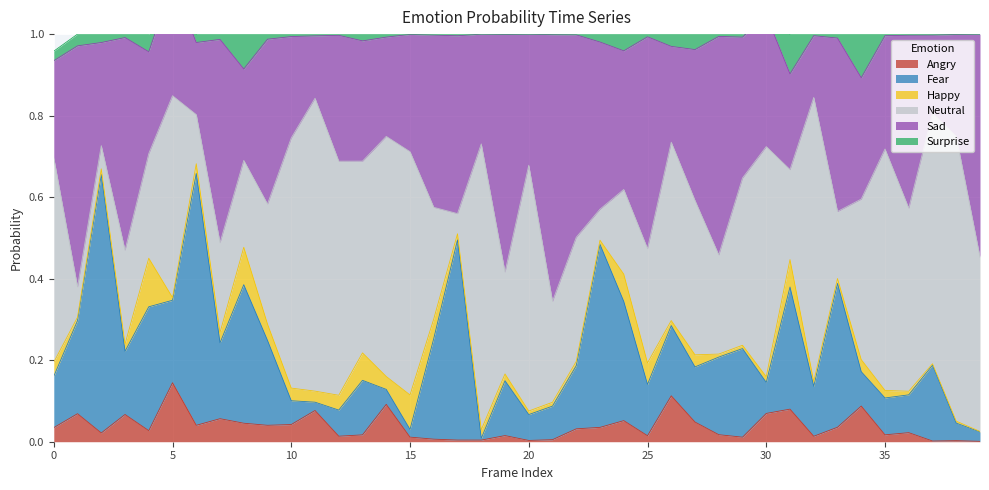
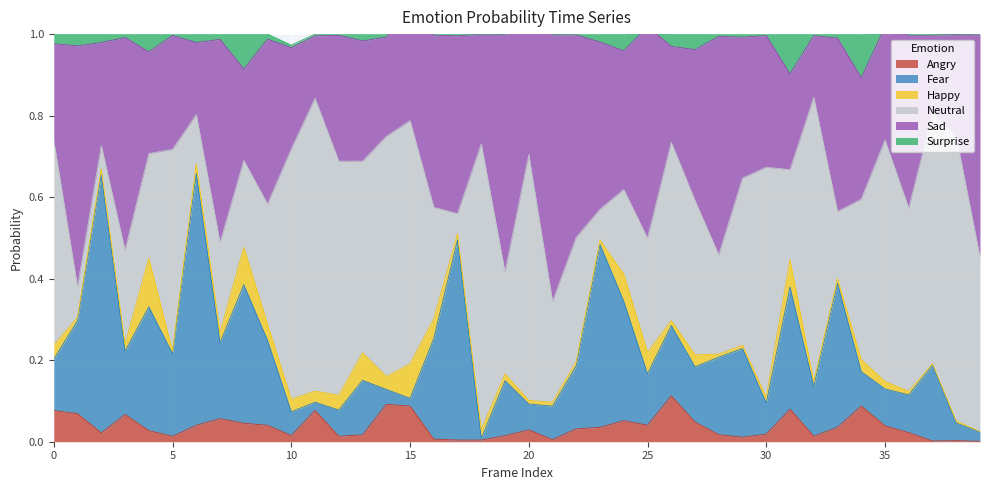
Angry, 0: 0.03 -> 0.08
Angry, 5: 0.14 -> 0.01
Angry, 10: 0.04 -> 0.02
Angry, 15: 0.01 -> 0.09
Angry, 20: 0.00 -> 0.03
Angry, 25: 0.01 -> 0.04
Angry, 30: 0.07 -> 0.02
Angry, 35: 0.02 -> 0.04
